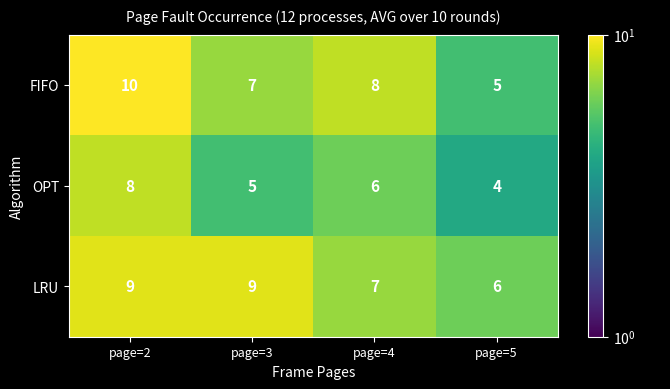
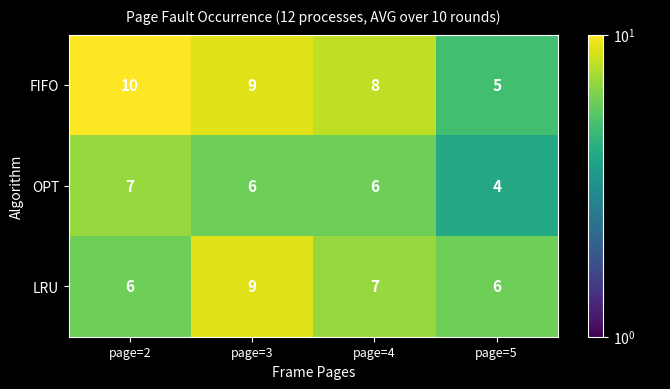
FIFO, page=3: 7 -> 9
OPT, page=2: 8 -> 7
OPT, page=3: 5 -> 6
LRU, page=2: 9 -> 6
